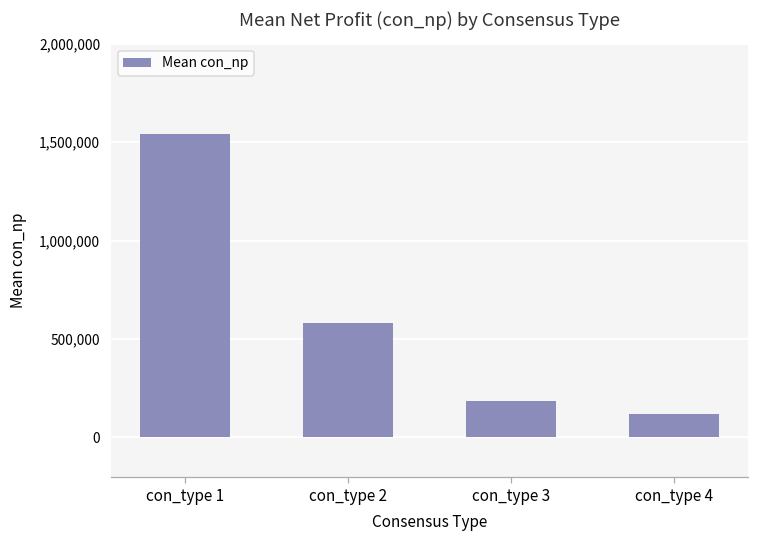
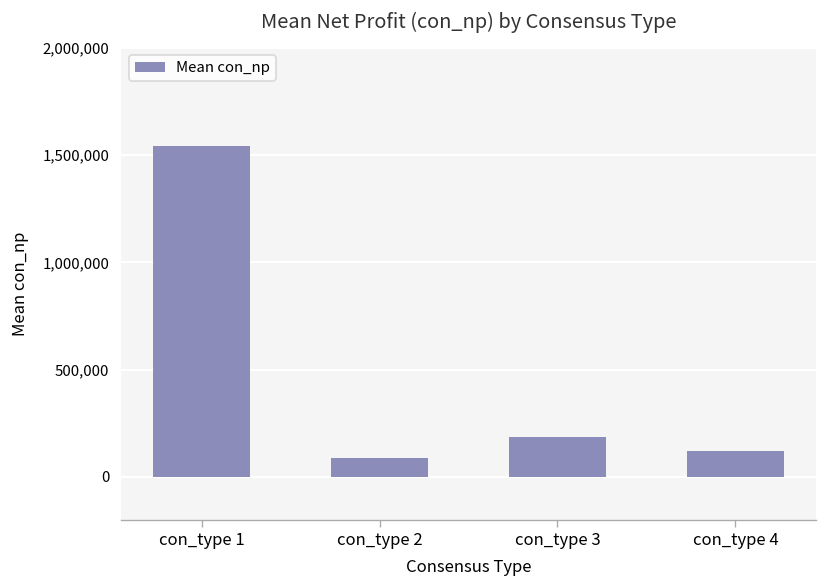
con_type 2: 580,000 -> 90,000
